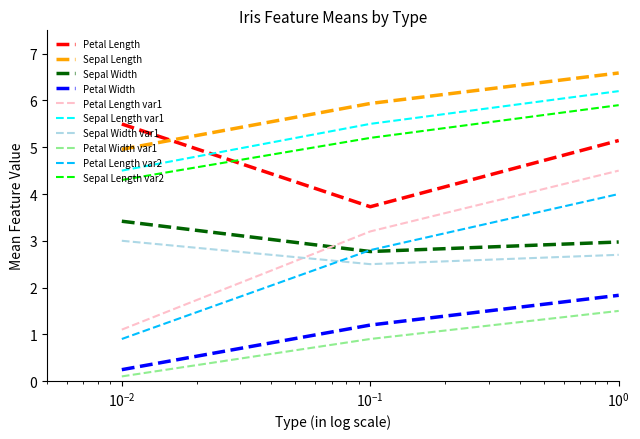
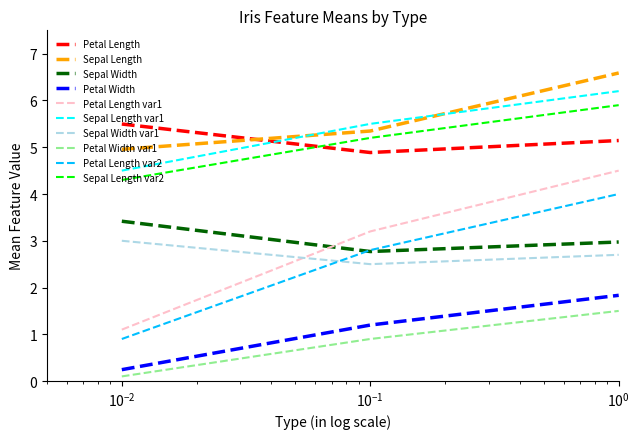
Petal Length, 10^-1: 3.7 -> 4.9
Sepal Length, 10^-1: 5.9 -> 5.3
